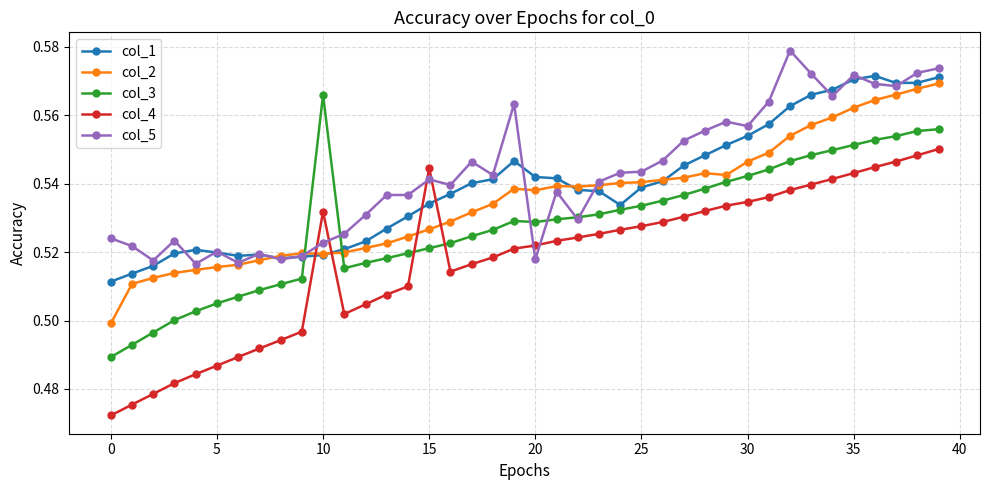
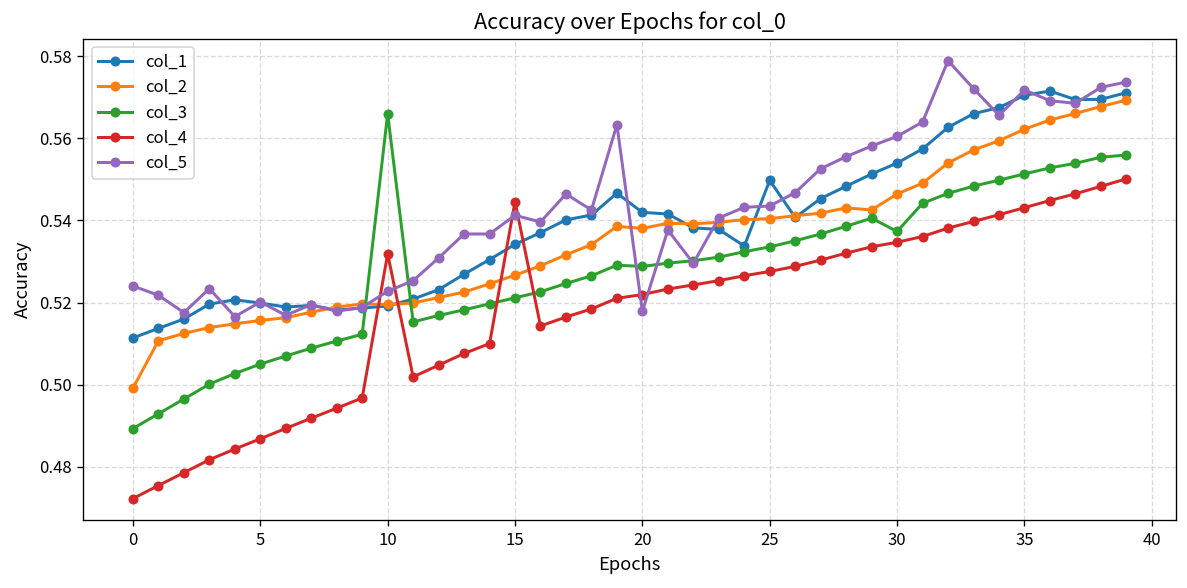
col_1, 25: 0.539 -> 0.550
col_3, 30: 0.542 -> 0.537
col_5, 30: 0.557 -> 0.561
